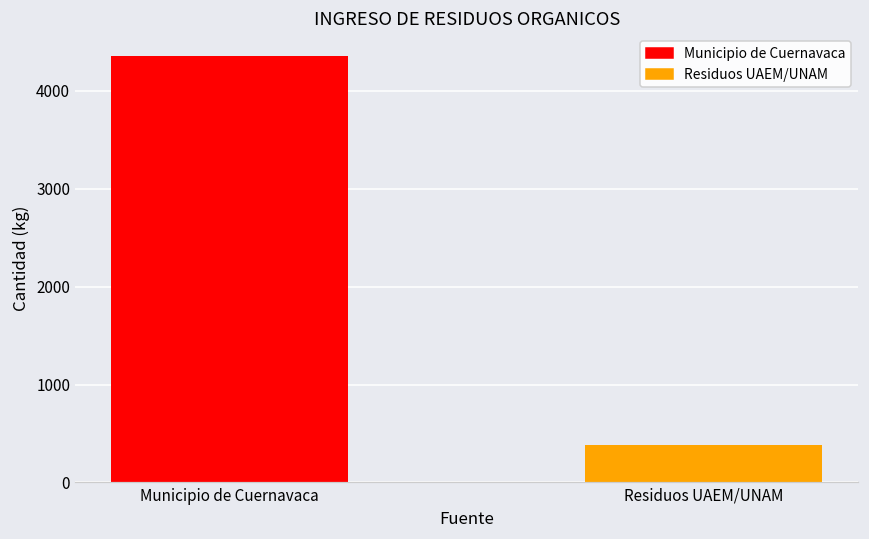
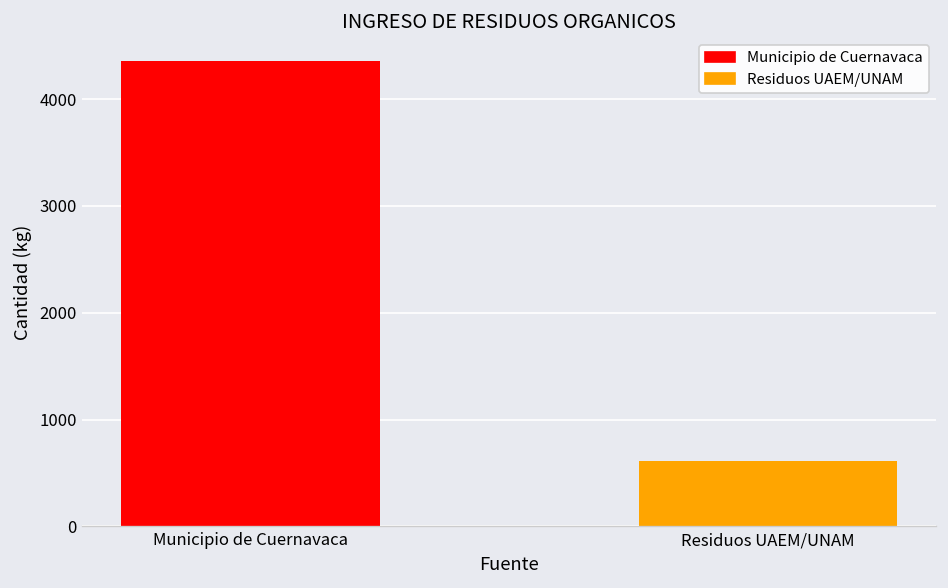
Residuos UAEM/UNAM: 400 -> 600
